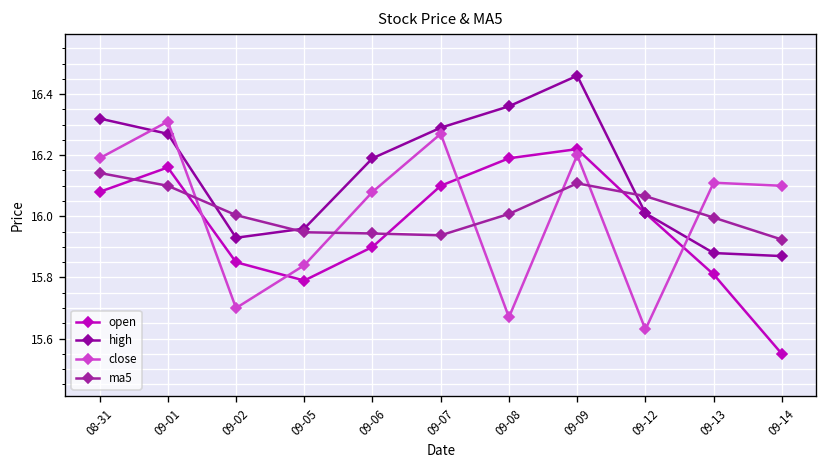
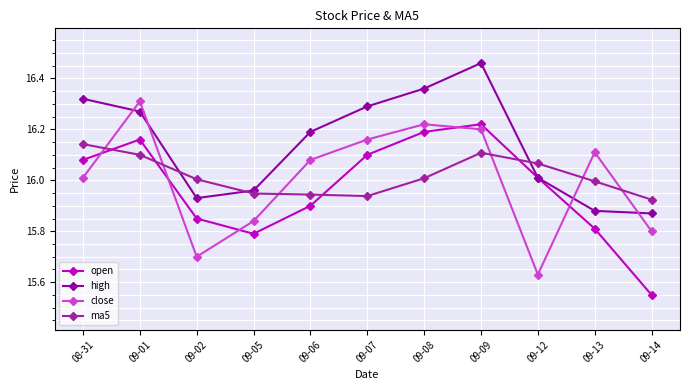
close, 08-31: 16.19 -> 16.01
close, 09-07: 16.27 -> 16.16
close, 09-08: 15.67 -> 16.22
close, 09-14: 16.1 -> 15.8
